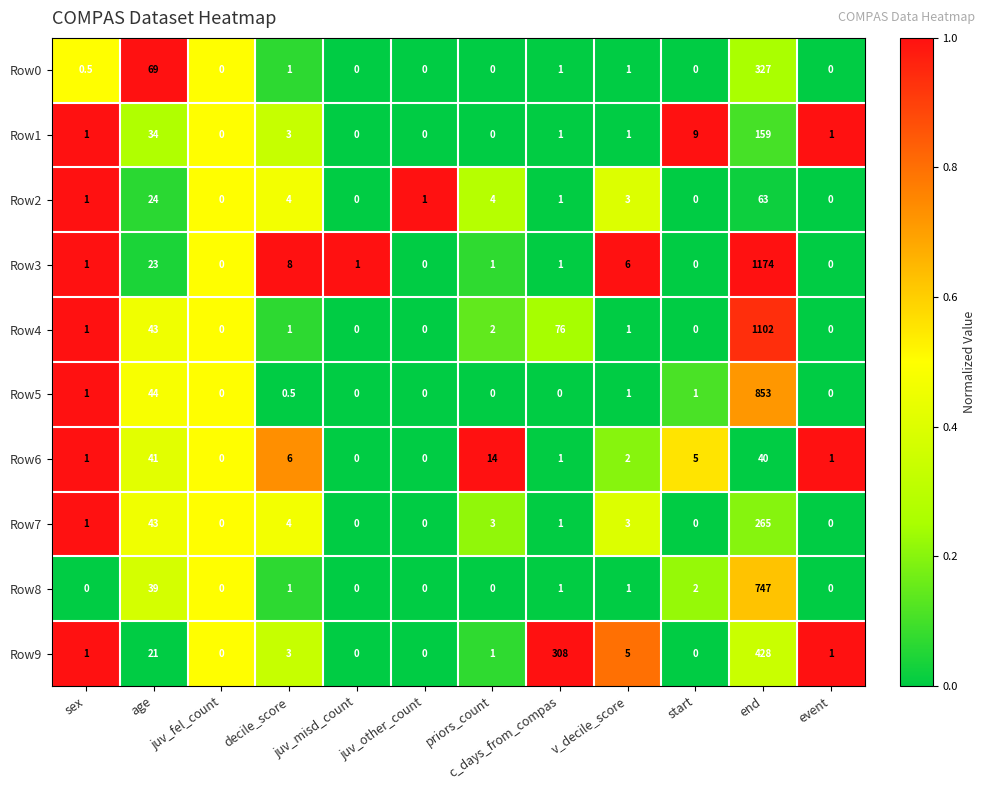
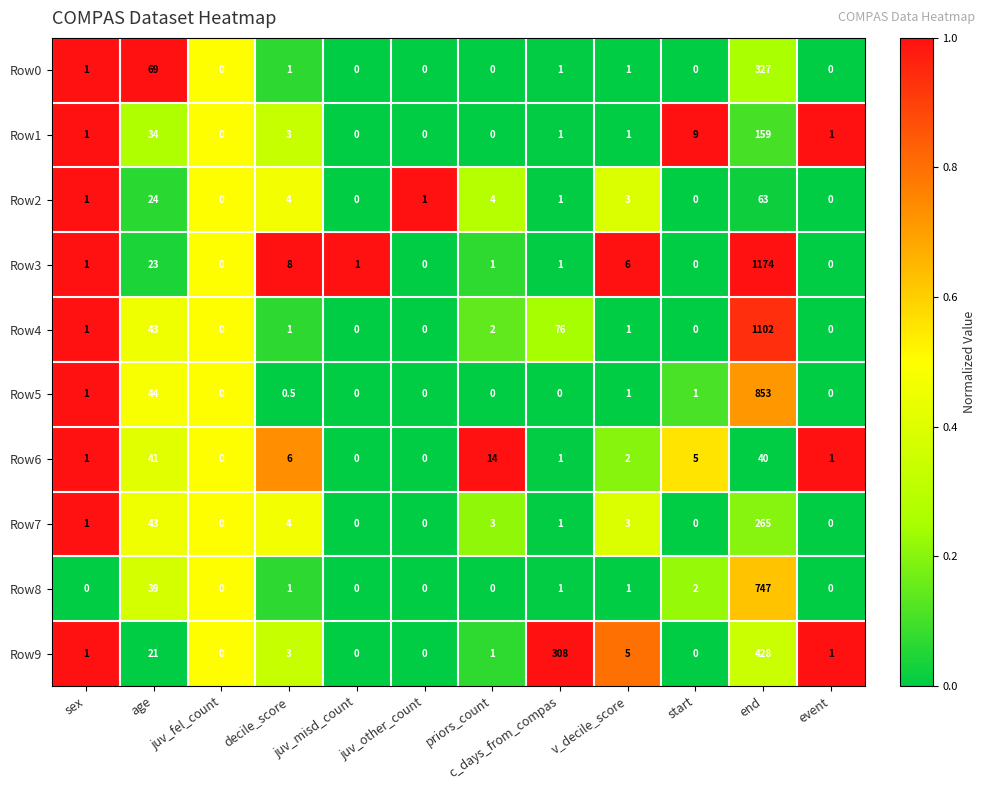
Row0, sex: 0.5 -> 1
